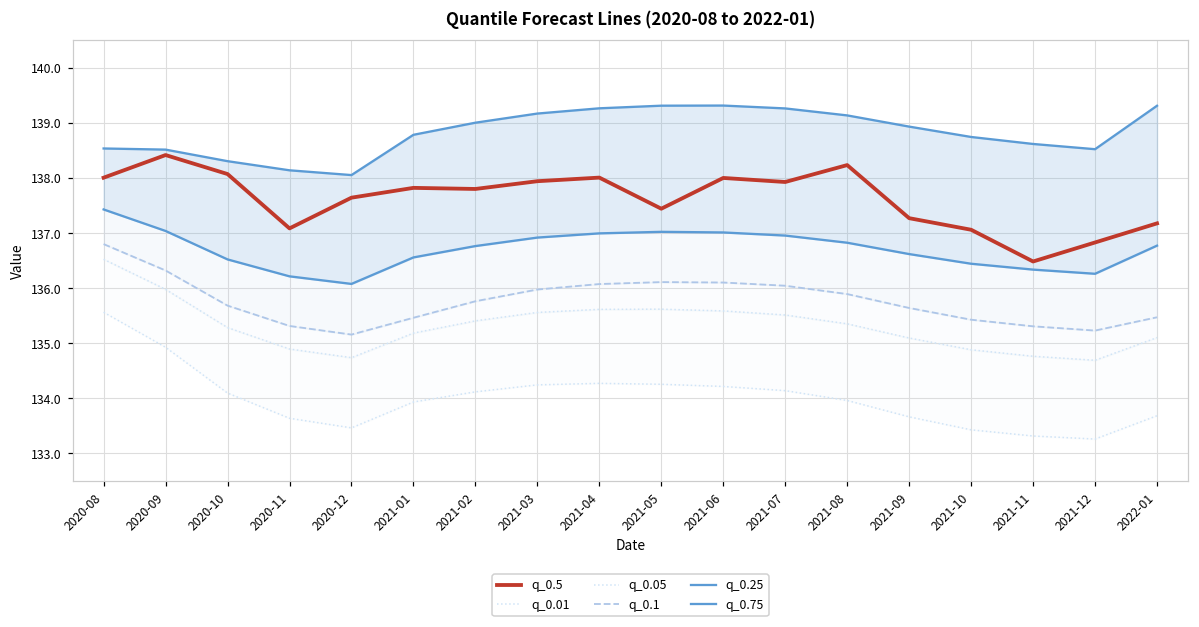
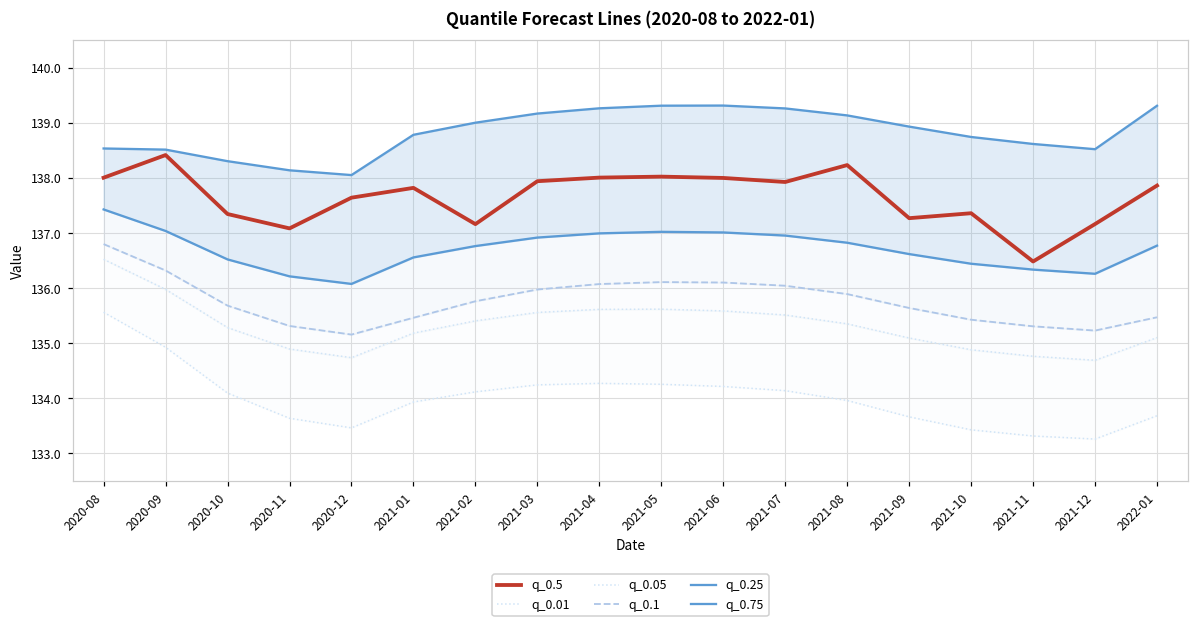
q_0.5, 2020-10: 138.1 -> 137.3
q_0.5, 2021-02: 137.8 -> 137.2
q_0.5, 2021-05: 137.4 -> 138.0
q_0.5, 2021-10: 137.1 -> 137.4
q_0.5, 2021-12: 136.8 -> 137.2
q_0.5, 2022-01: 137.2 -> 137.9
